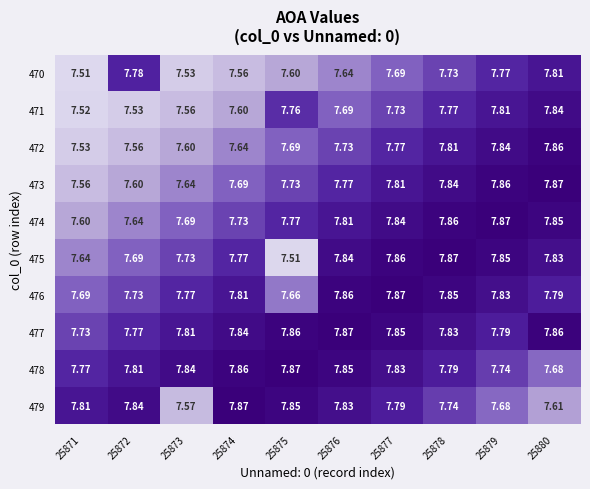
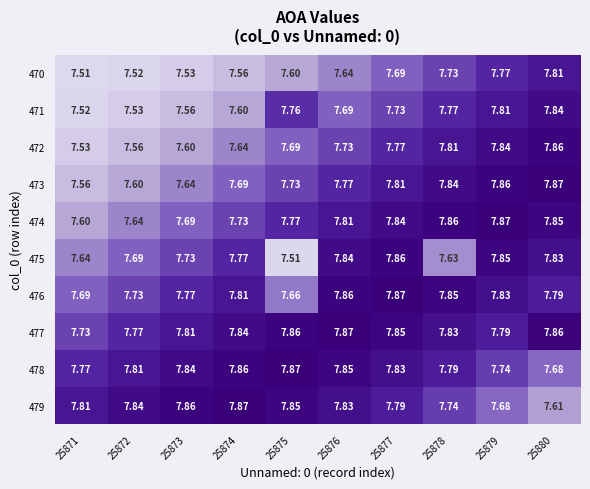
470, 25872: 7.78 -> 7.52
475, 25878: 7.87 -> 7.63
479, 25873: 7.57 -> 7.86
